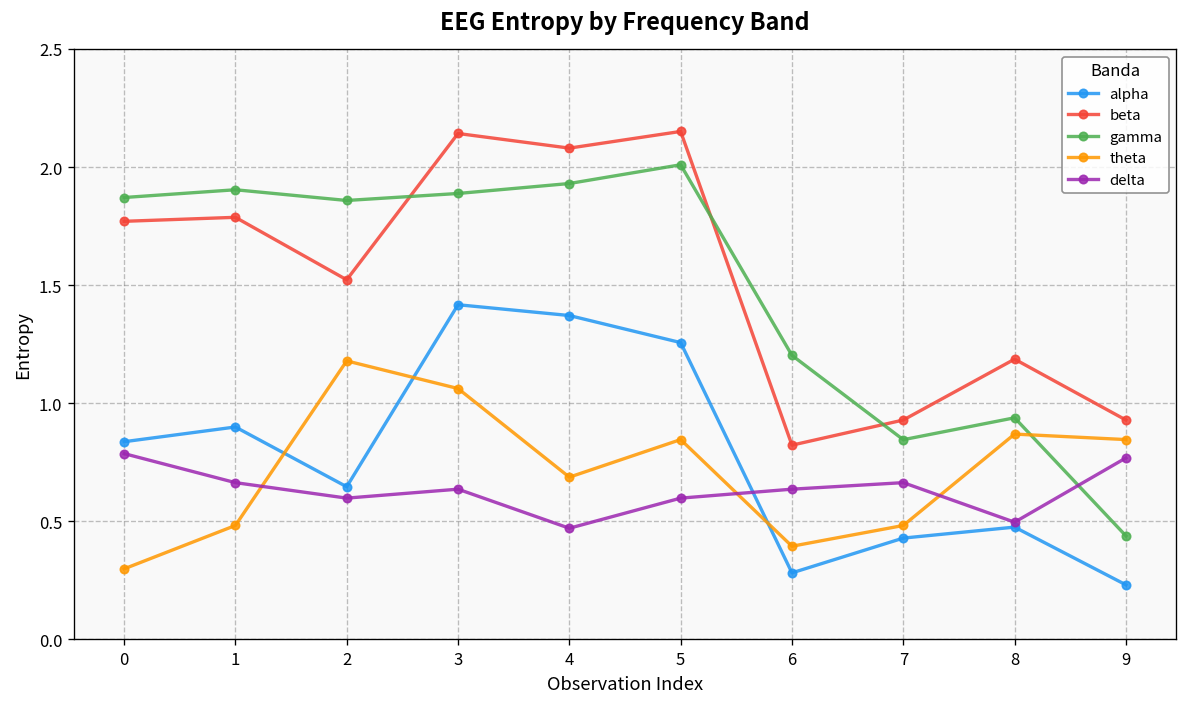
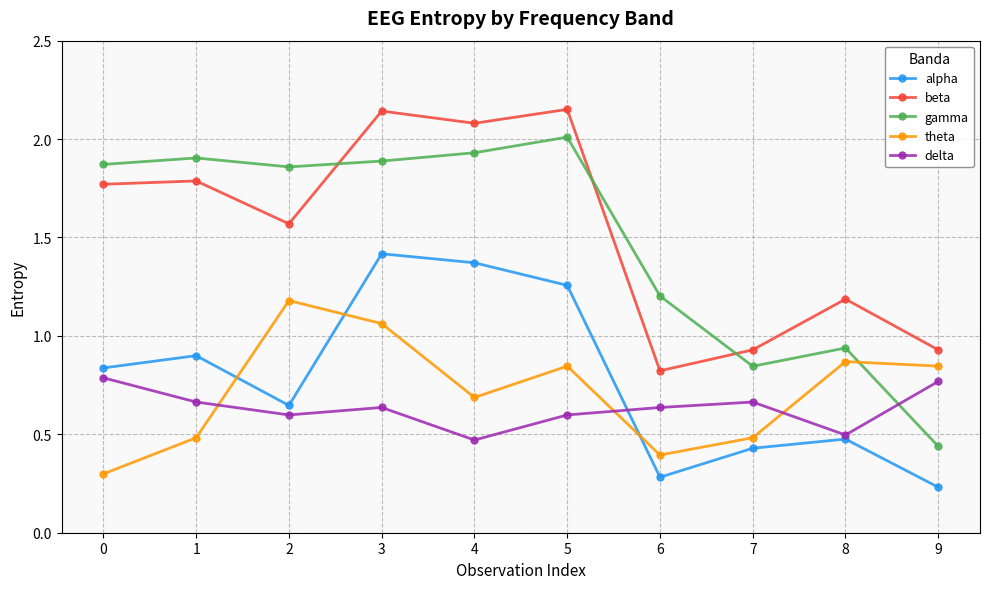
beta, 2: 1.52 -> 1.57
